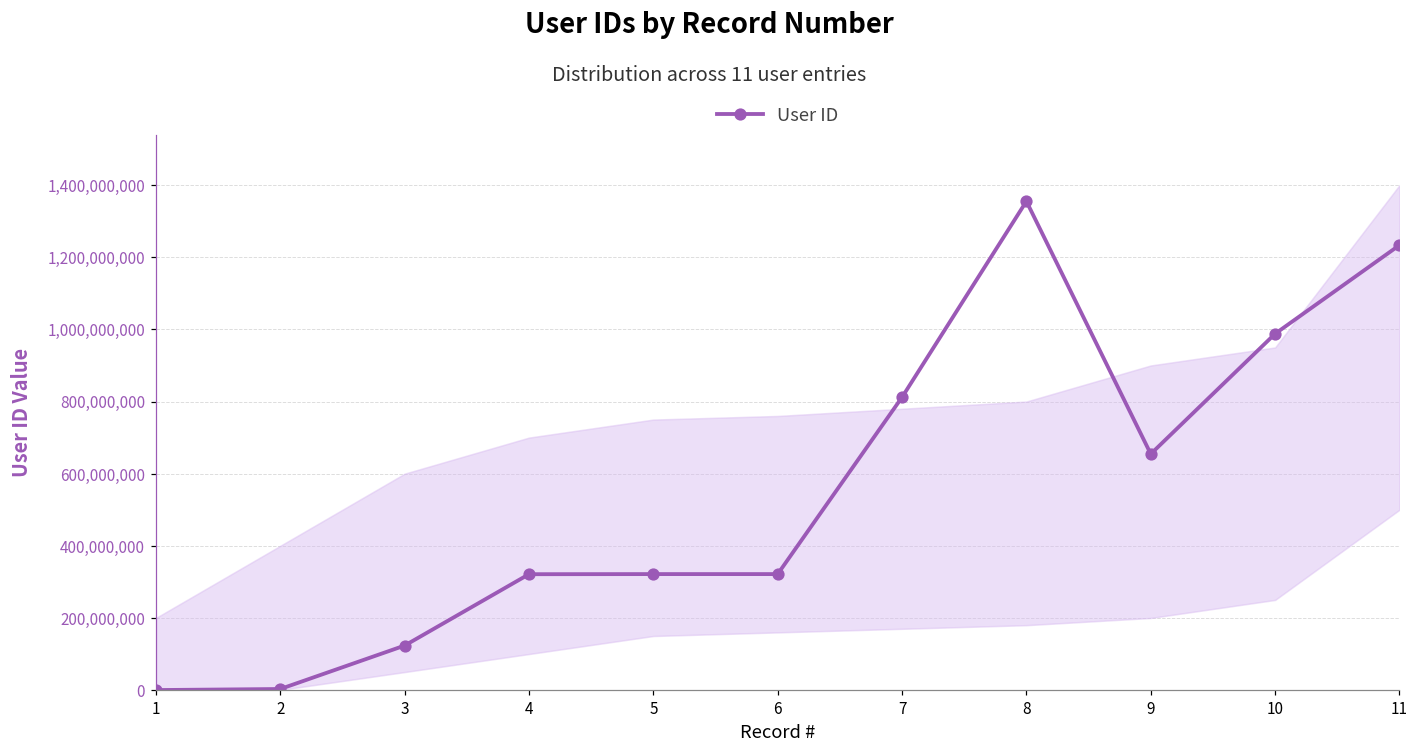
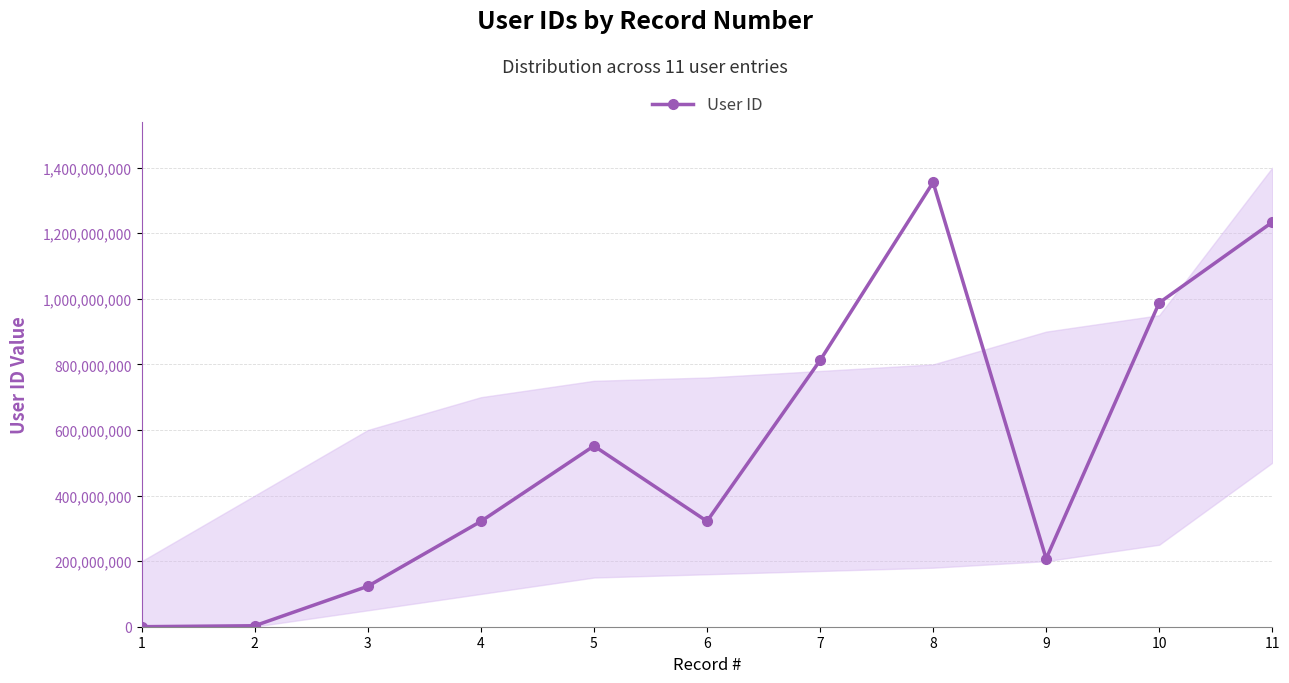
User ID, 5: 320,000,000 -> 550,000,000
User ID, 9: 650,000,000 -> 210,000,000
